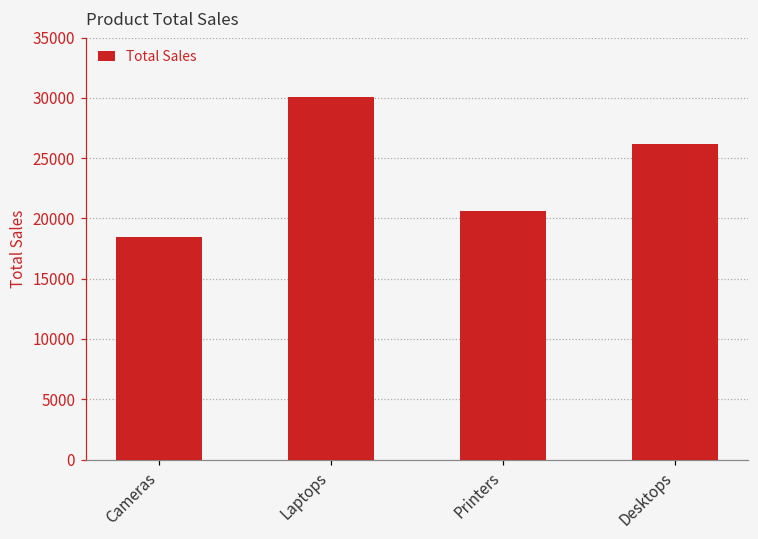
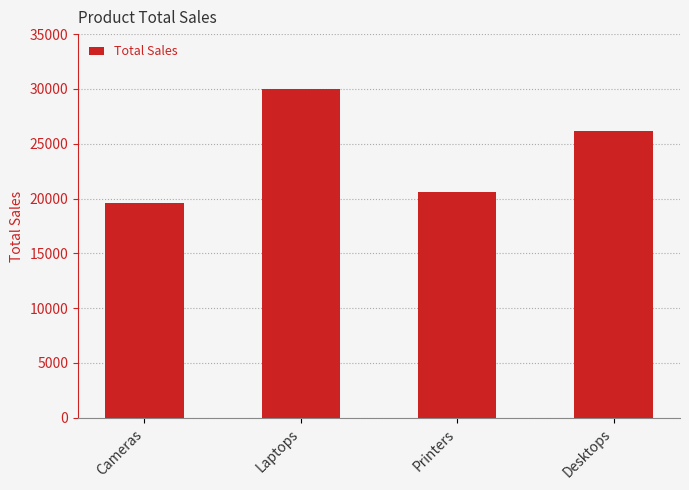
Cameras: 18500 -> 19600
